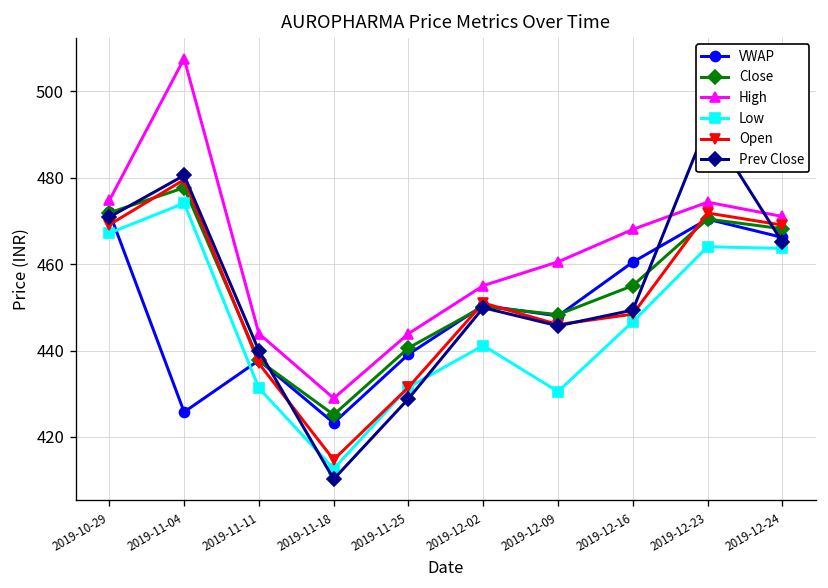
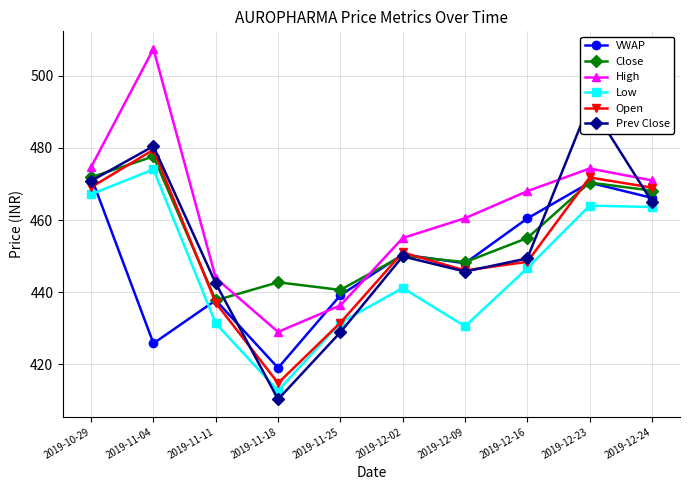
Prev Close, 2019-11-11: 440 -> 442
VWAP, 2019-11-18: 423 -> 419
Close, 2019-11-18: 425 -> 443
High, 2019-11-25: 444 -> 436
